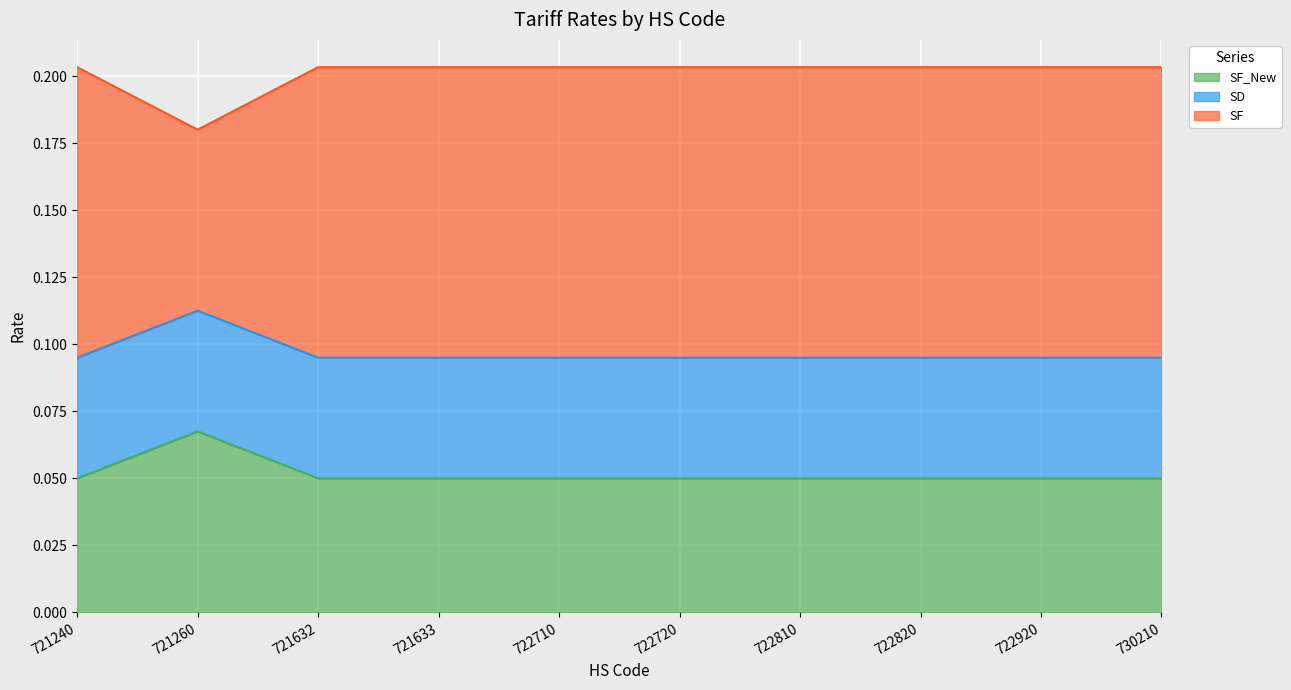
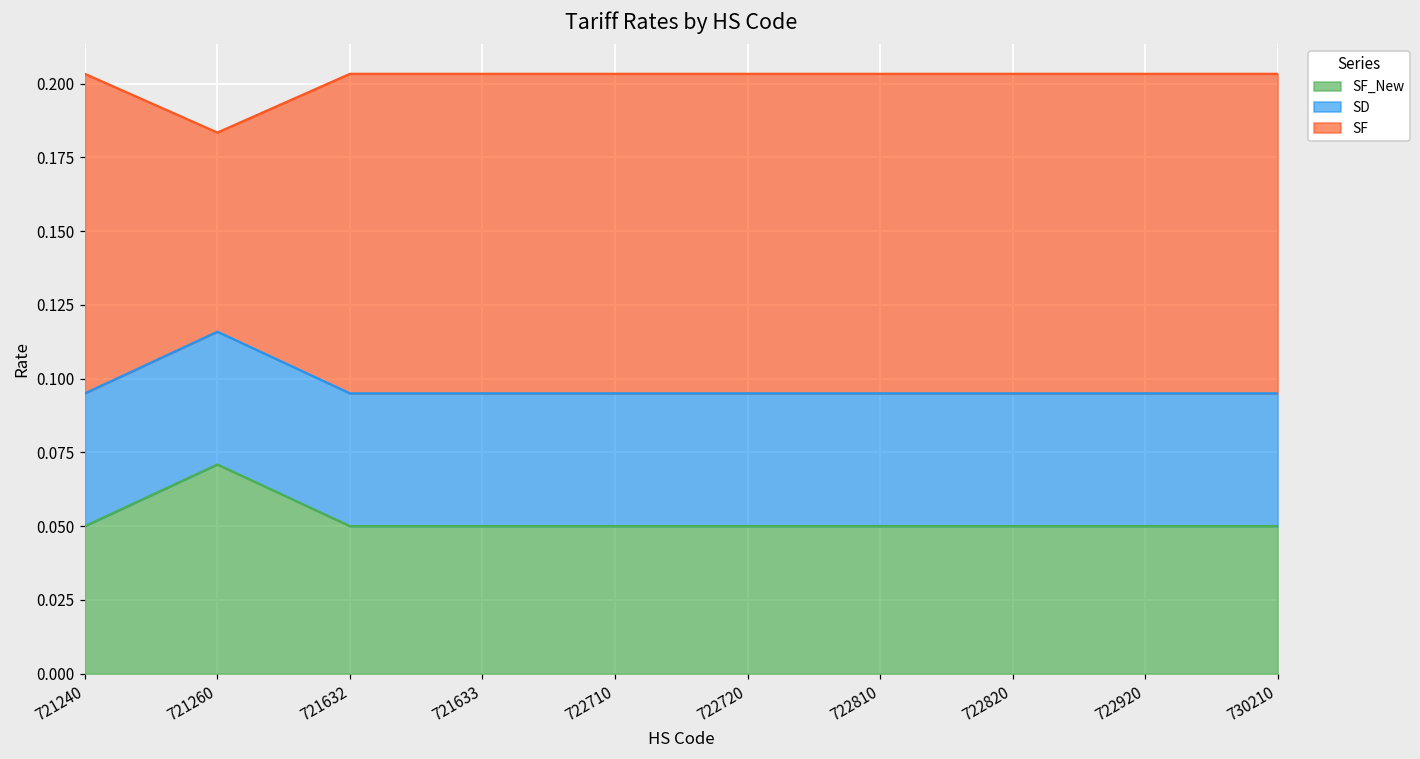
SF_New, 721260: 0.068 -> 0.071
